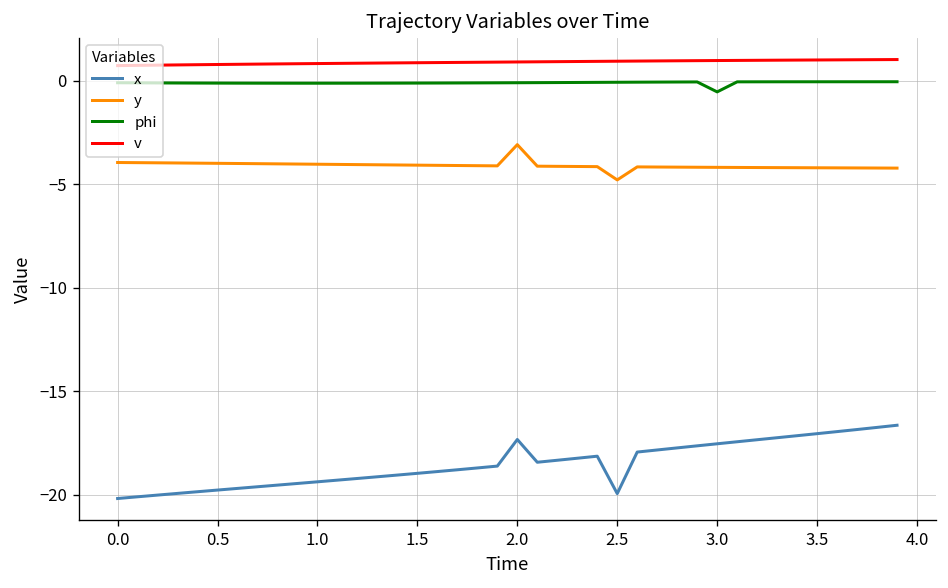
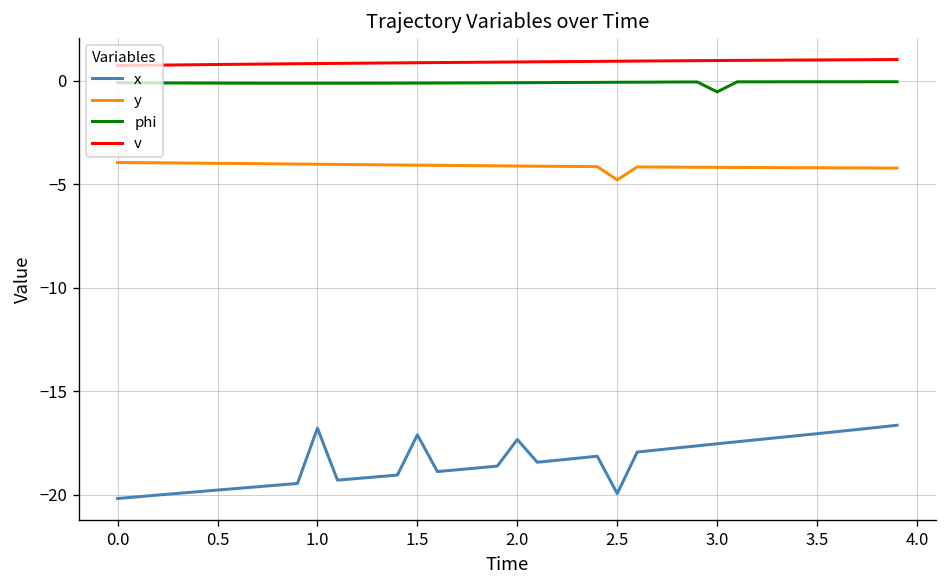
x, 1.0: -19.4 -> -16.8
x, 1.5: -19.0 -> -17.1
y, 2.0: -3.1 -> -4.1
